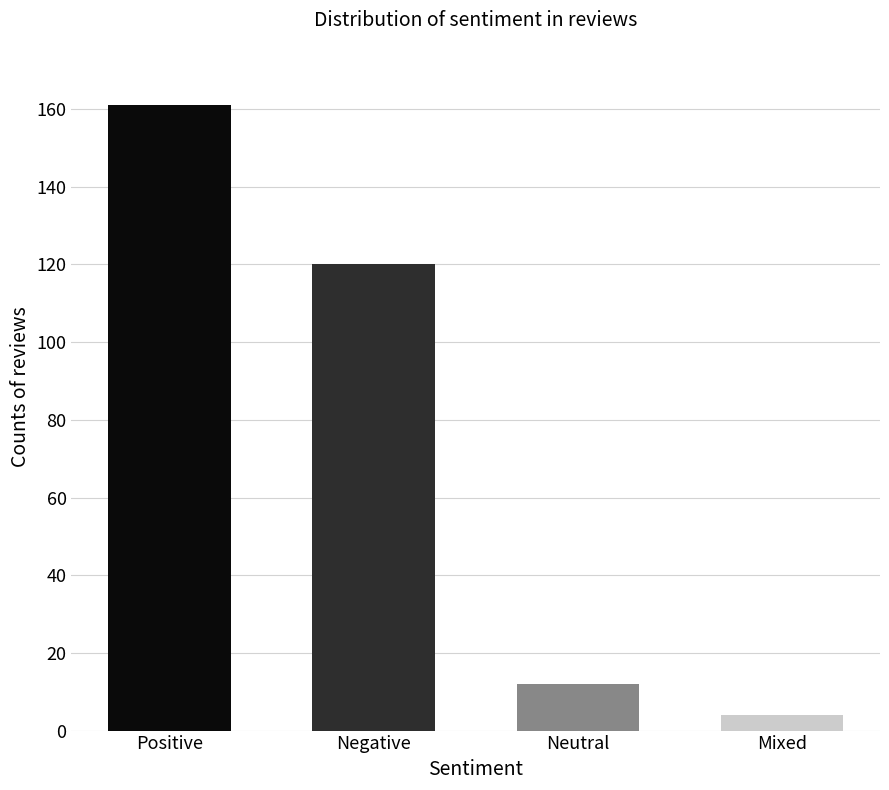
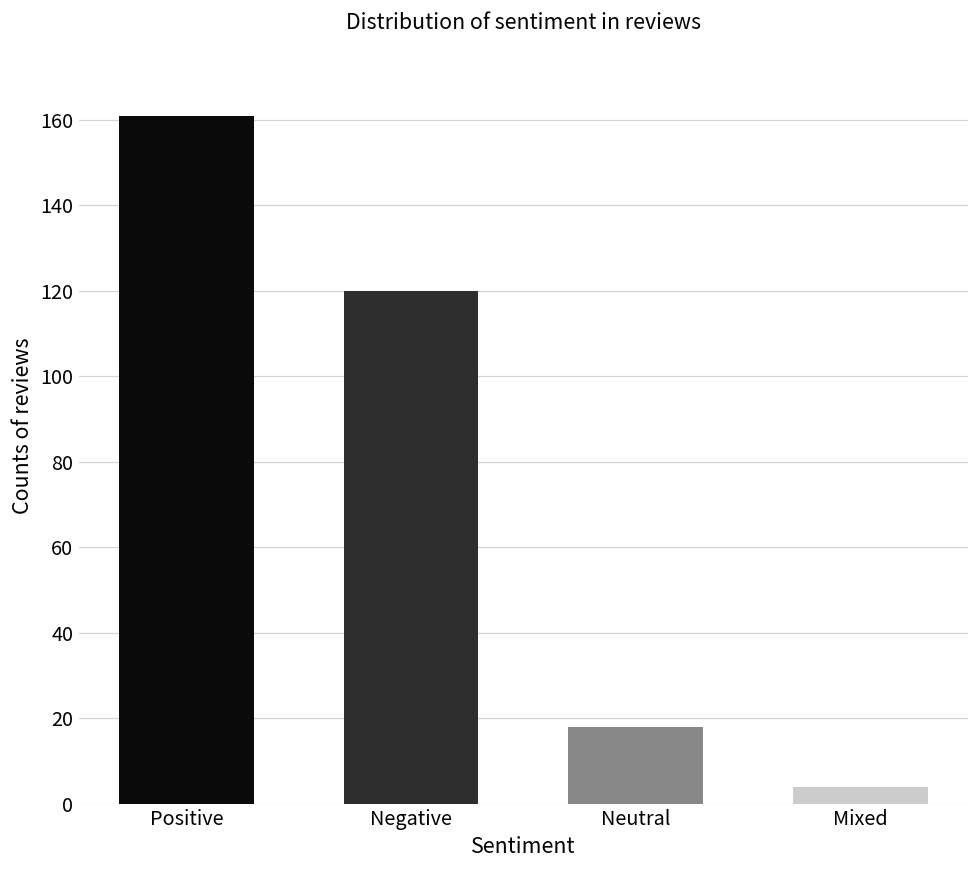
Neutral: 12 -> 18
